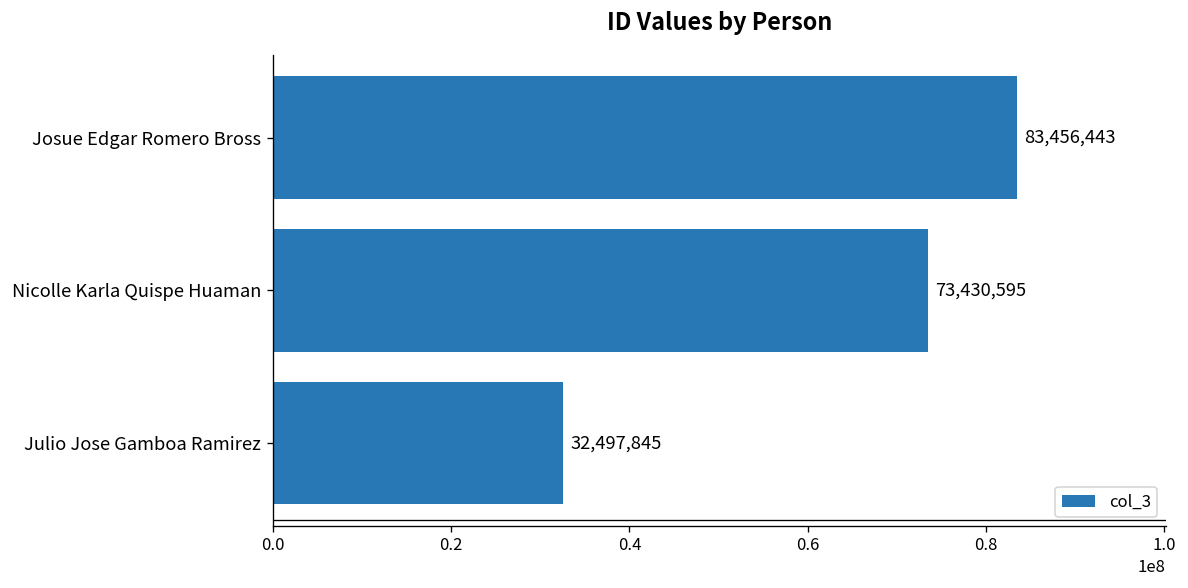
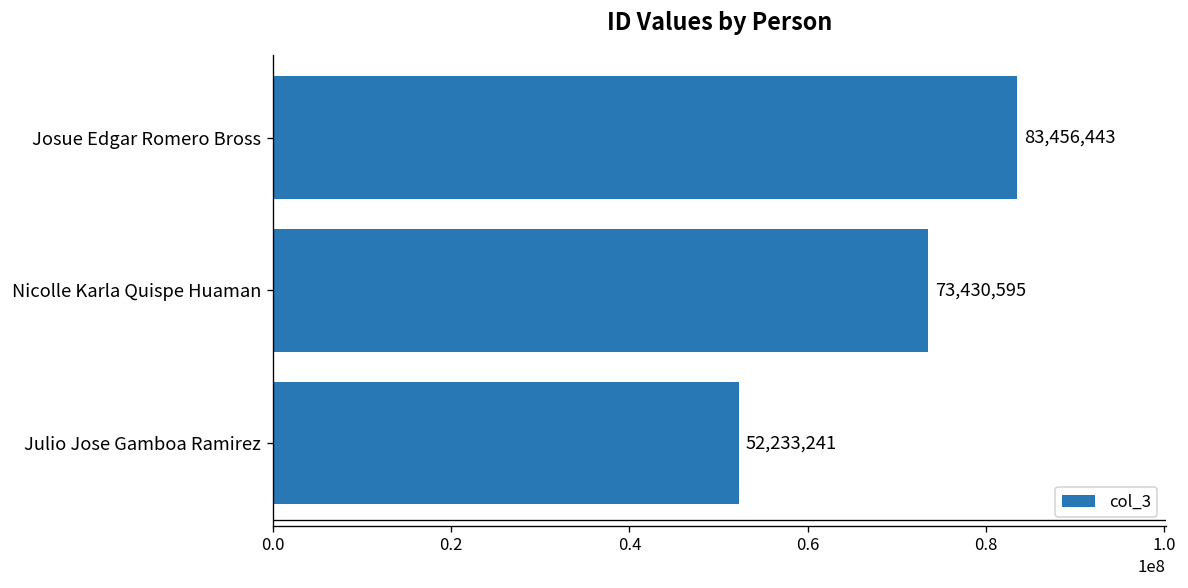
Julio Jose Gamboa Ramirez: 32,497,845 -> 52,233,241
